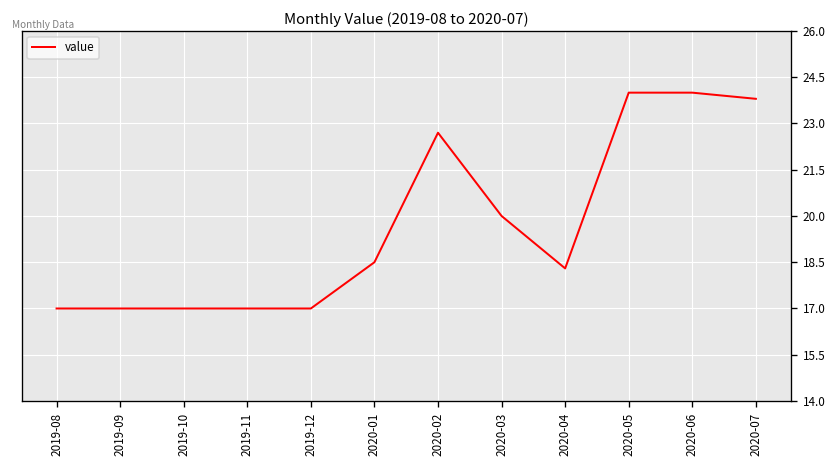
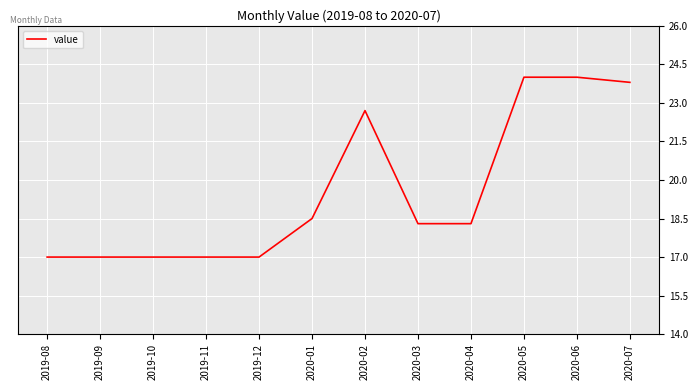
2020-03: 20.0 -> 18.3
